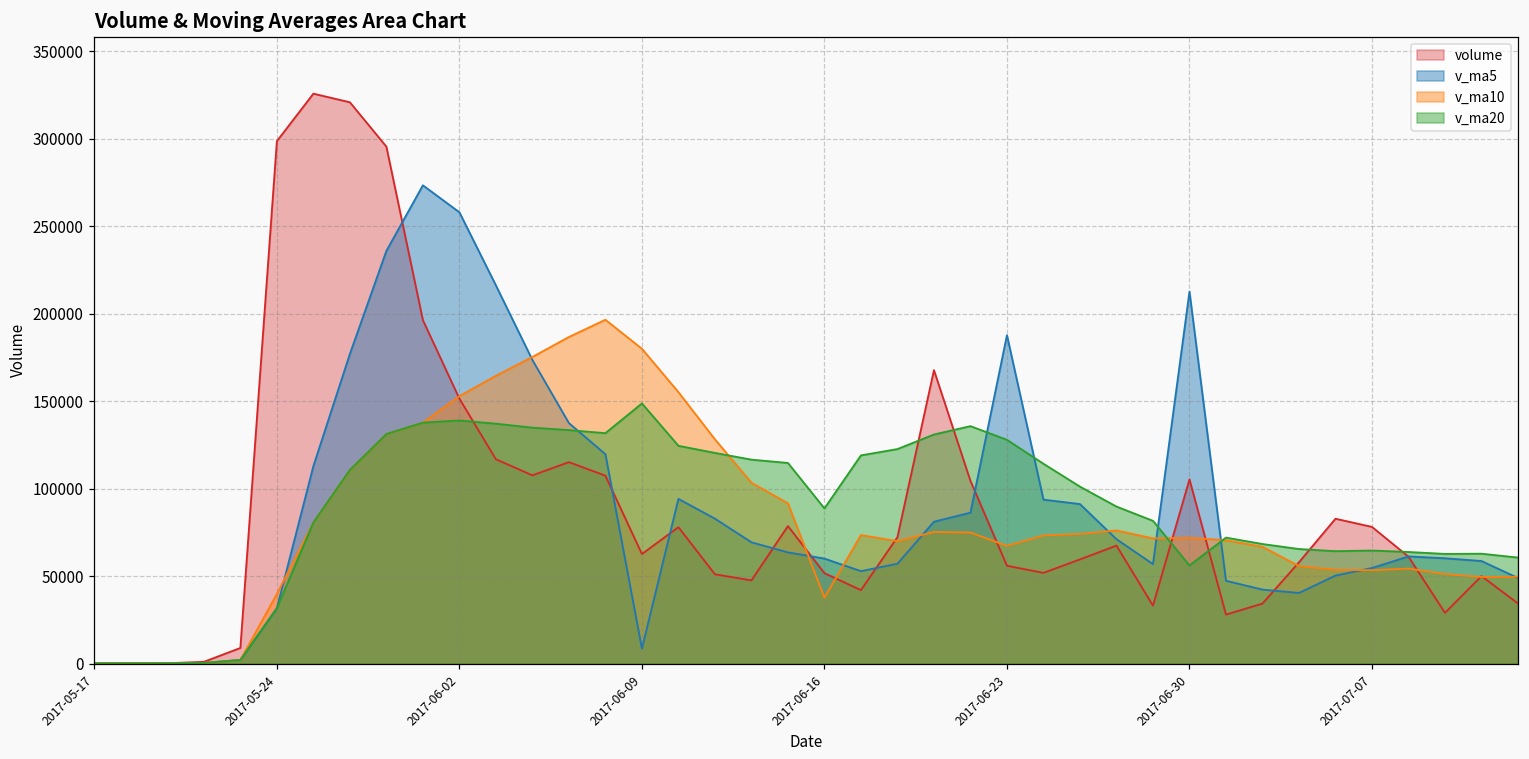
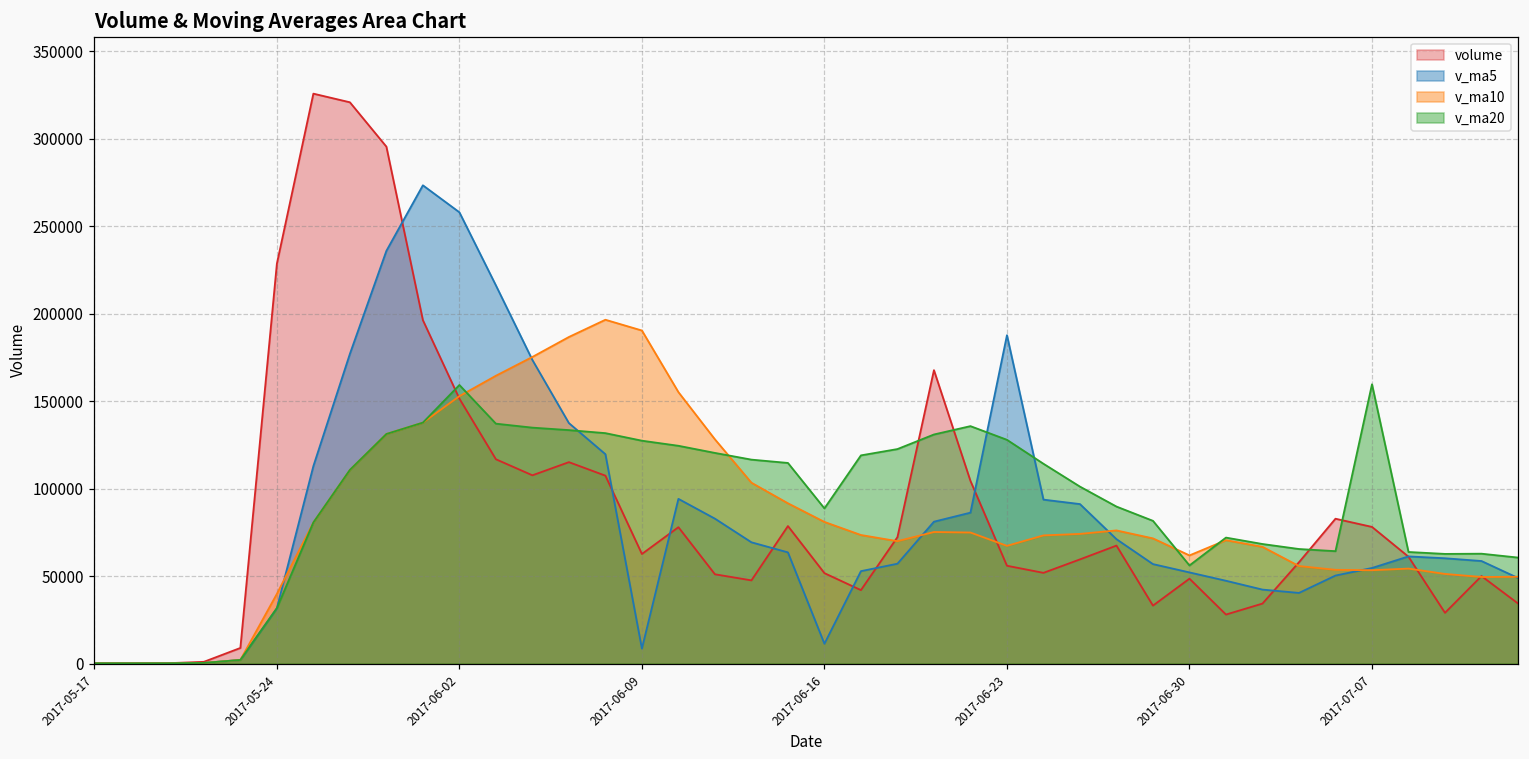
volume, 2017-05-24: 299000 -> 229000
v_ma20, 2017-06-02: 139000 -> 159000
v_ma10, 2017-06-09: 180000 -> 190000
v_ma20, 2017-06-09: 149000 -> 127000
v_ma5, 2017-06-16: 60000 -> 11000
v_ma10, 2017-06-16: 38000 -> 81000
volume, 2017-06-30: 105000 -> 49000
v_ma5, 2017-06-30: 213000 -> 52000
v_ma10, 2017-06-30: 72000 -> 62000
v_ma20, 2017-07-07: 65000 -> 160000
